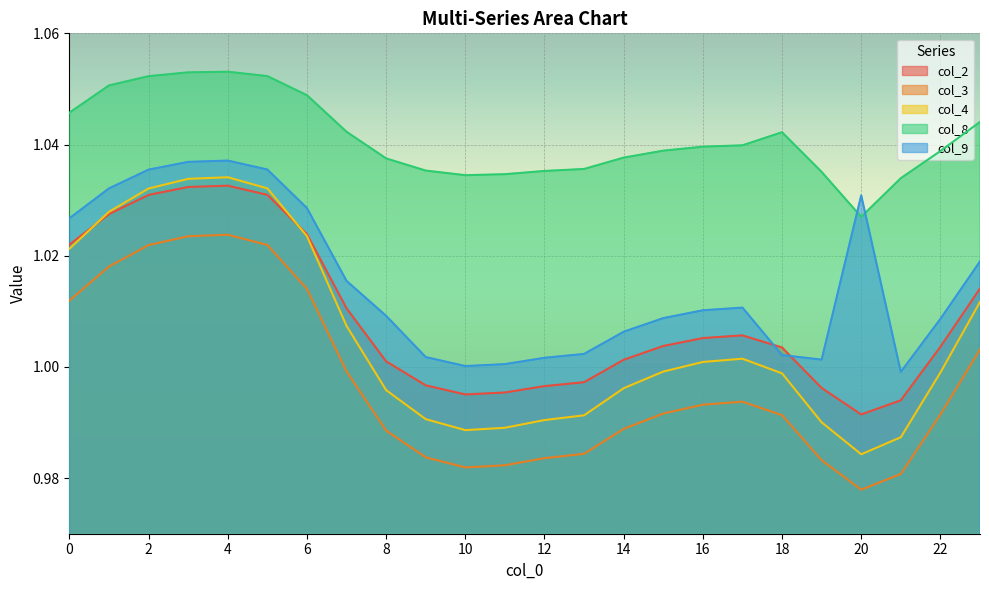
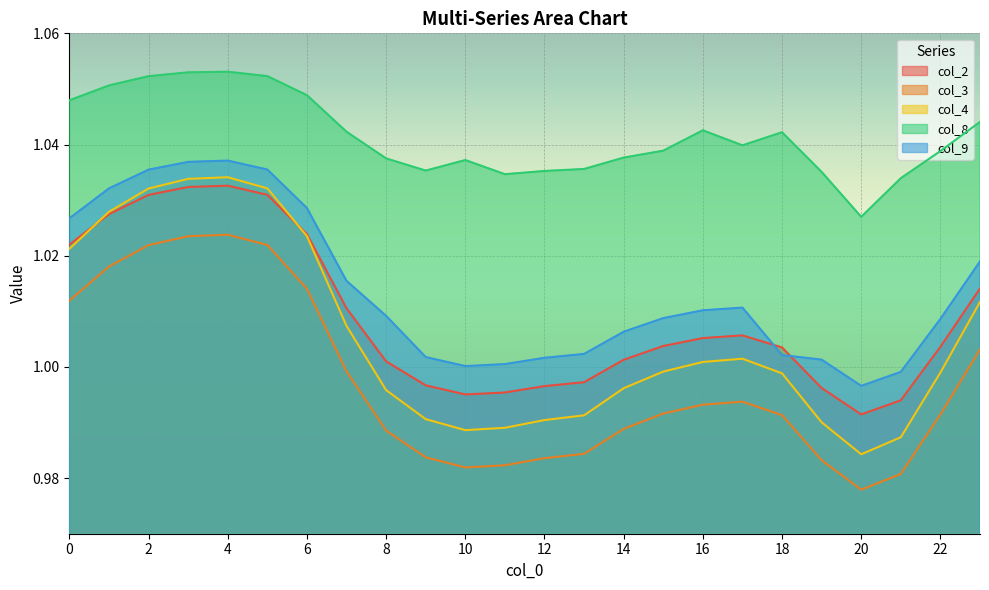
col_8, 0: 1.046 -> 1.048
col_8, 10: 1.034 -> 1.037
col_8, 16: 1.040 -> 1.043
col_9, 20: 1.031 -> 0.997
